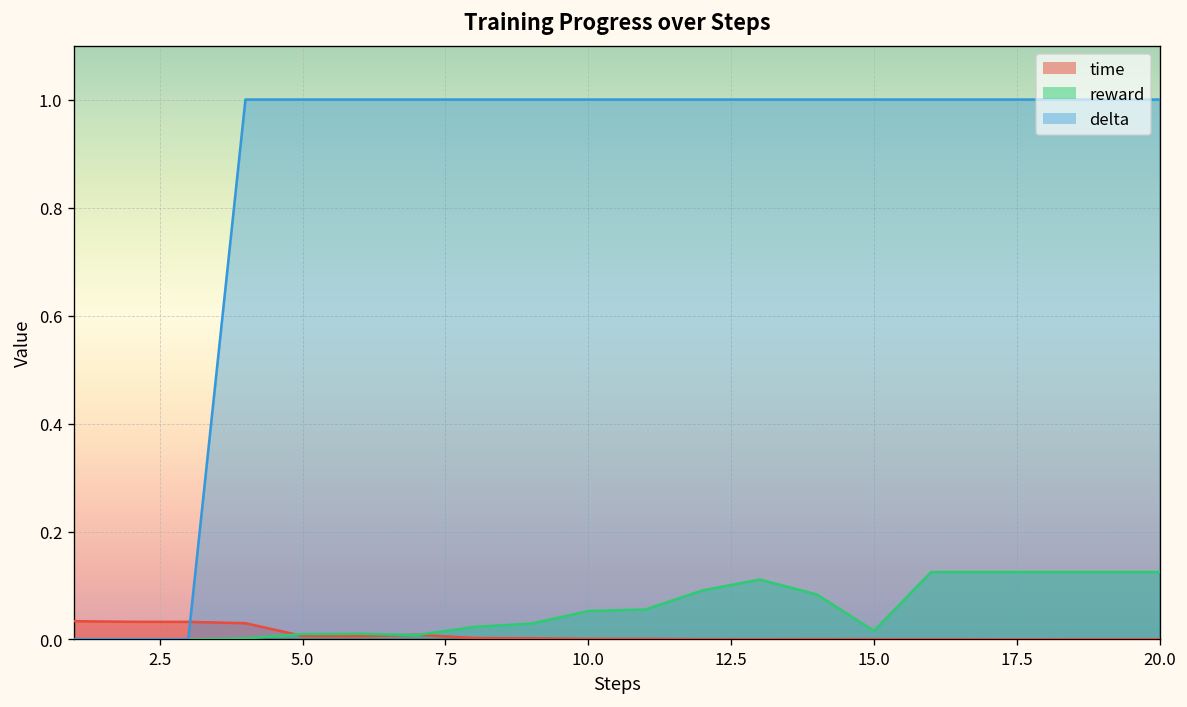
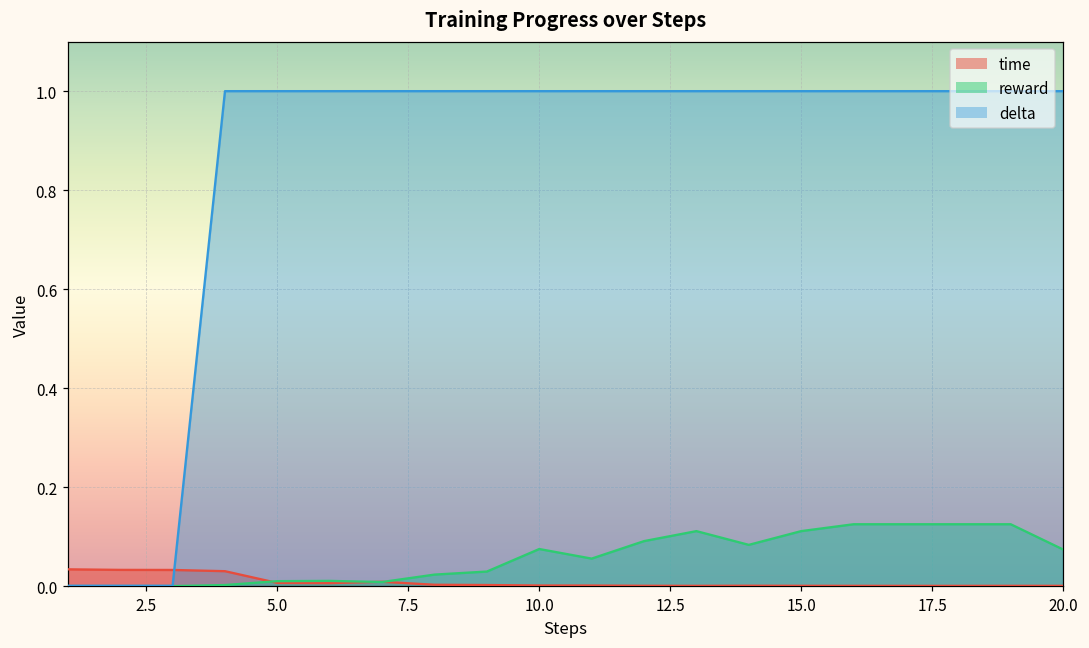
reward, 10.0: 0.05 -> 0.07
reward, 15.0: 0.02 -> 0.11
reward, 20.0: 0.13 -> 0.07
